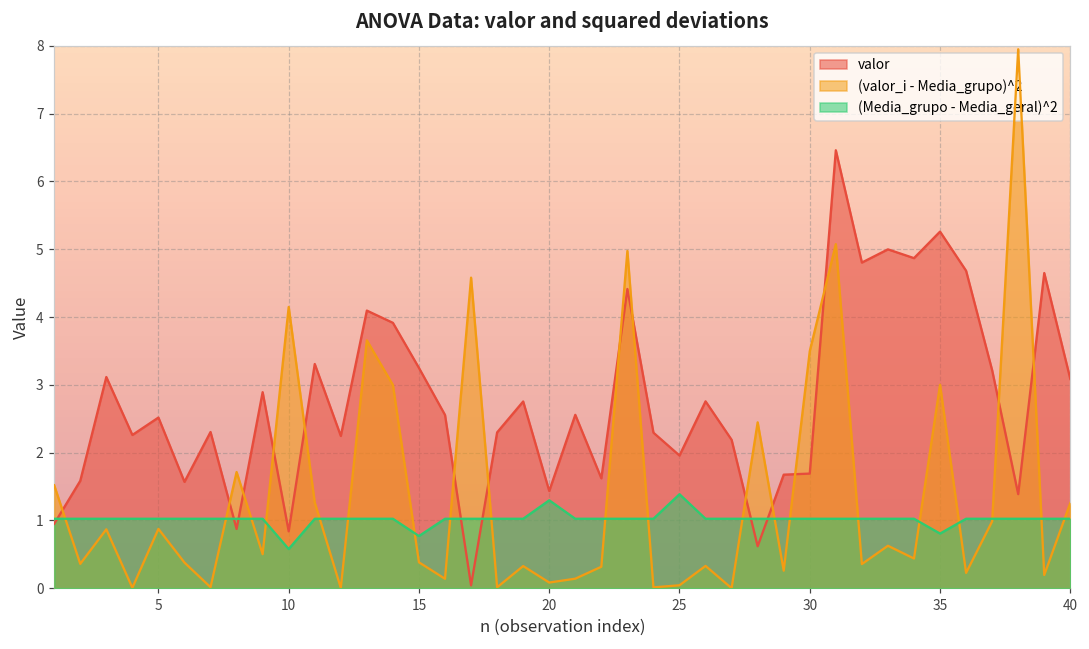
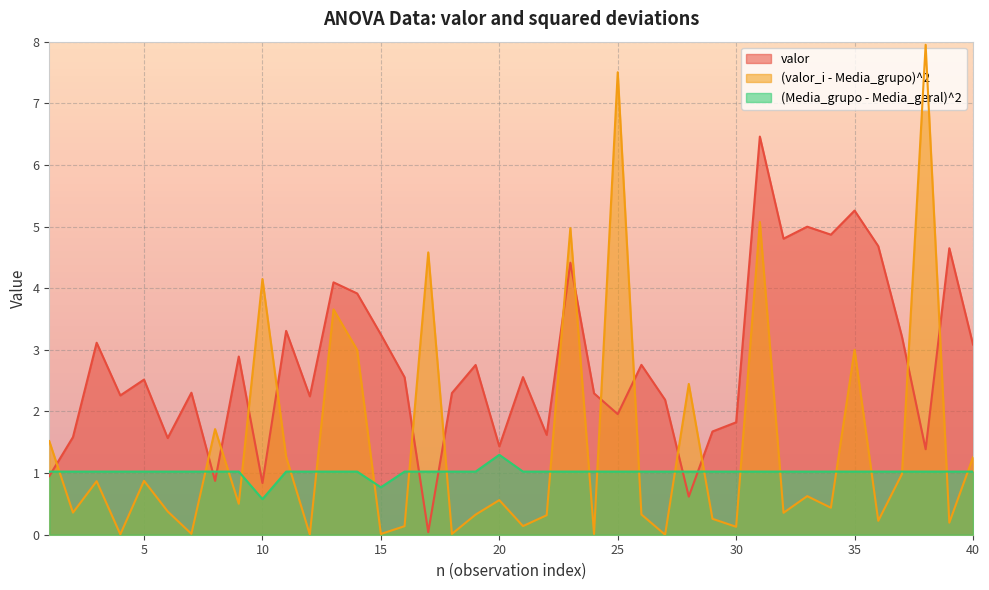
(valor_i - Media_grupo)^2, 15: 0.4 -> 0.0
(valor_i - Media_grupo)^2, 20: 0.1 -> 0.6
(valor_i - Media_grupo)^2, 25: 0.0 -> 7.5
(Media_grupo - Media_geral)^2, 25: 1.4 -> 1.0
valor, 30: 1.7 -> 1.8
(valor_i - Media_grupo)^2, 30: 3.5 -> 0.1
(Media_grupo - Media_geral)^2, 35: 0.8 -> 1.0
